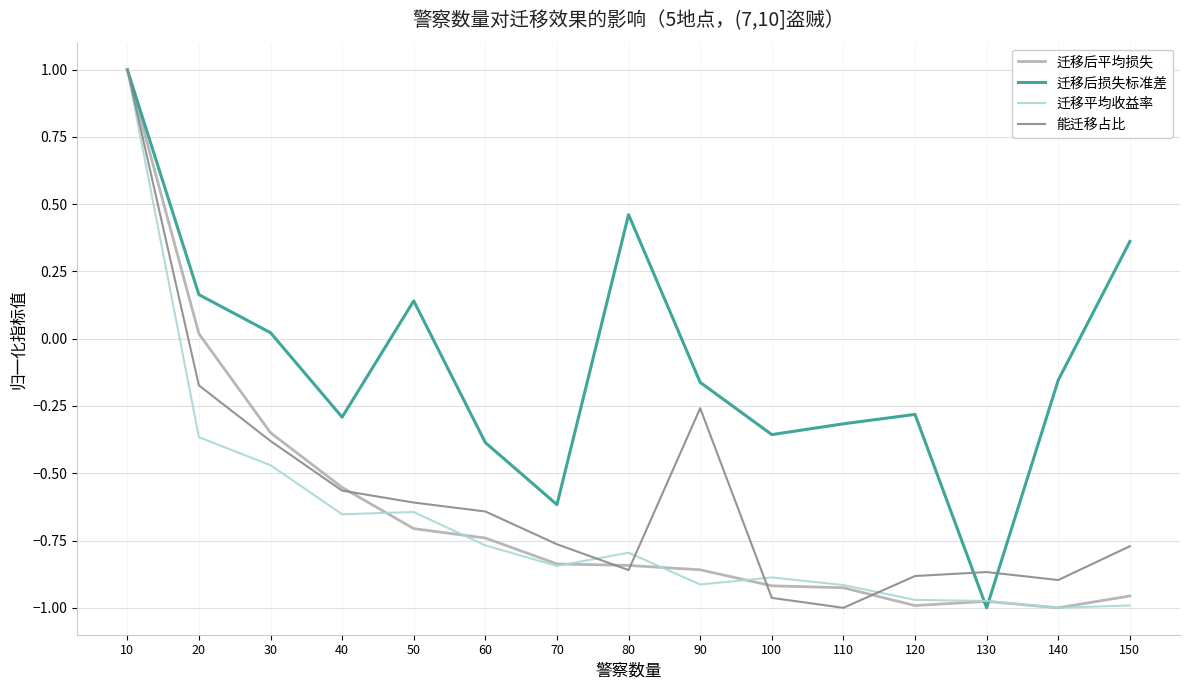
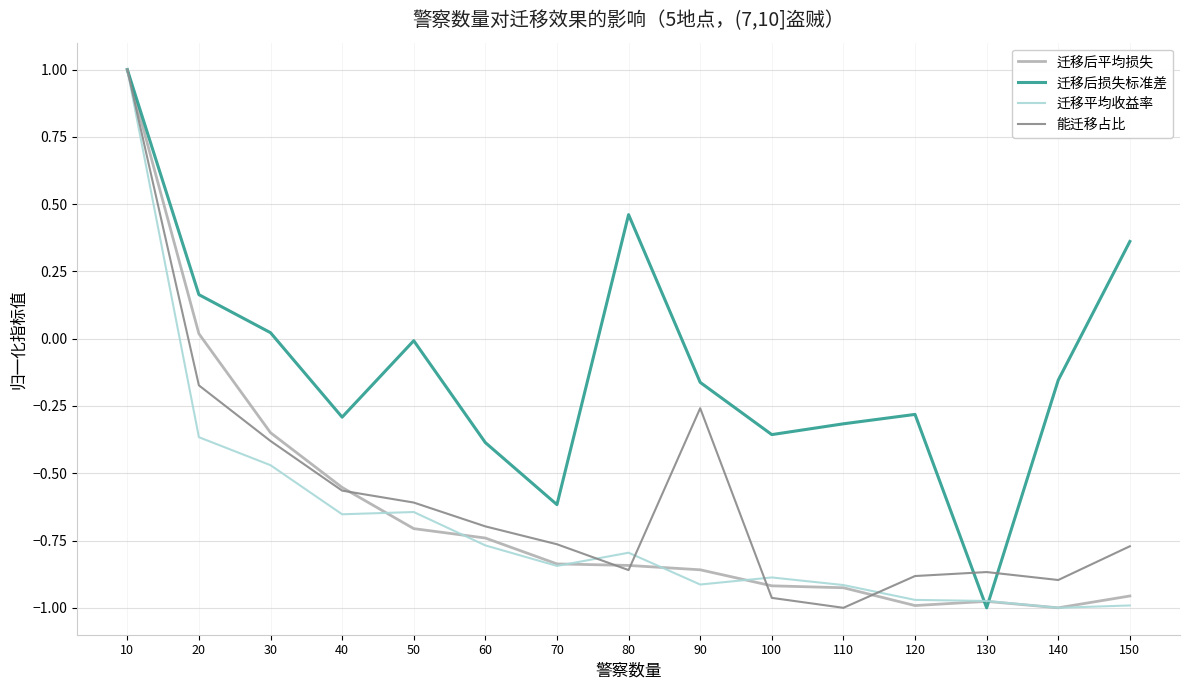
迁移后损失标准差, 50: 0.14 -> -0.01
能迁移占比, 60: -0.64 -> -0.70
